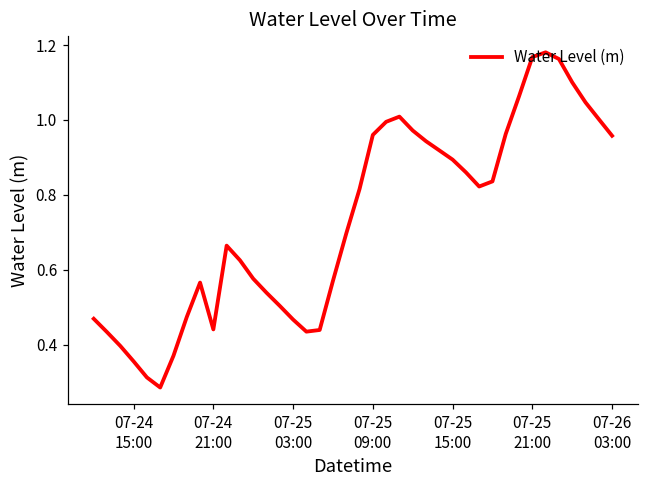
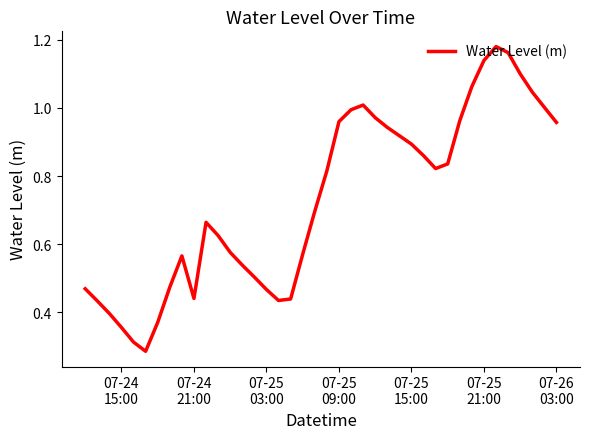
07-25 21:00: 1.17 -> 1.14
